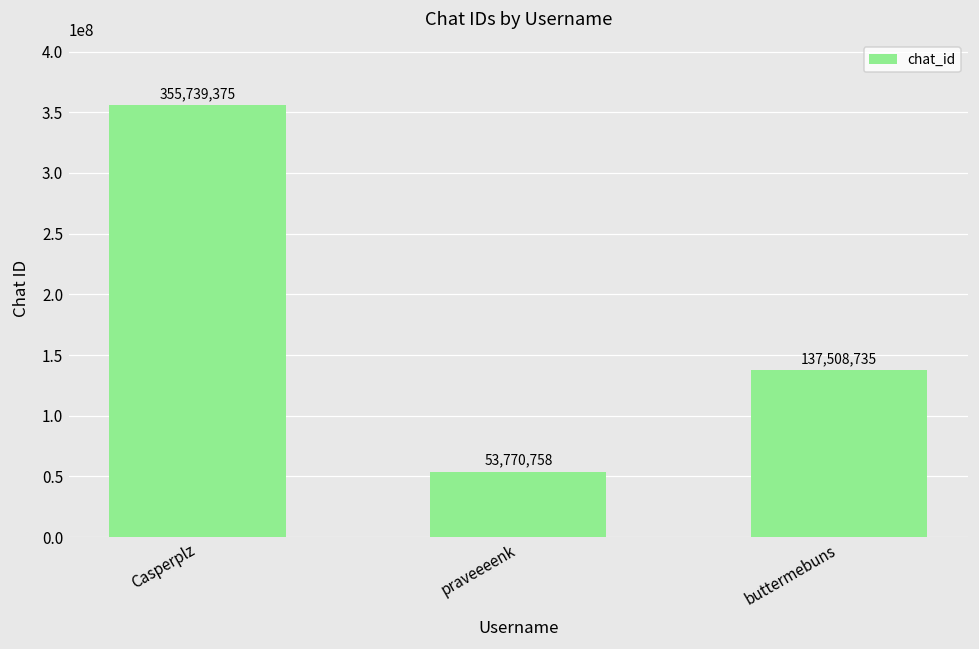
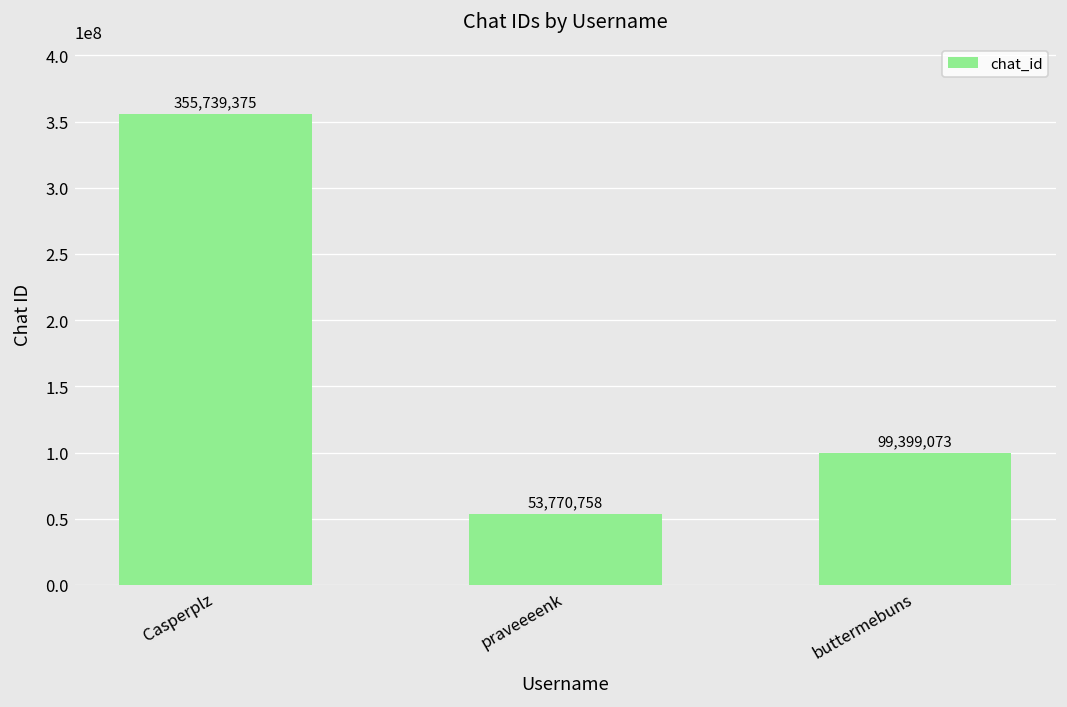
buttermebuns: 137,508,735 -> 99,399,073
